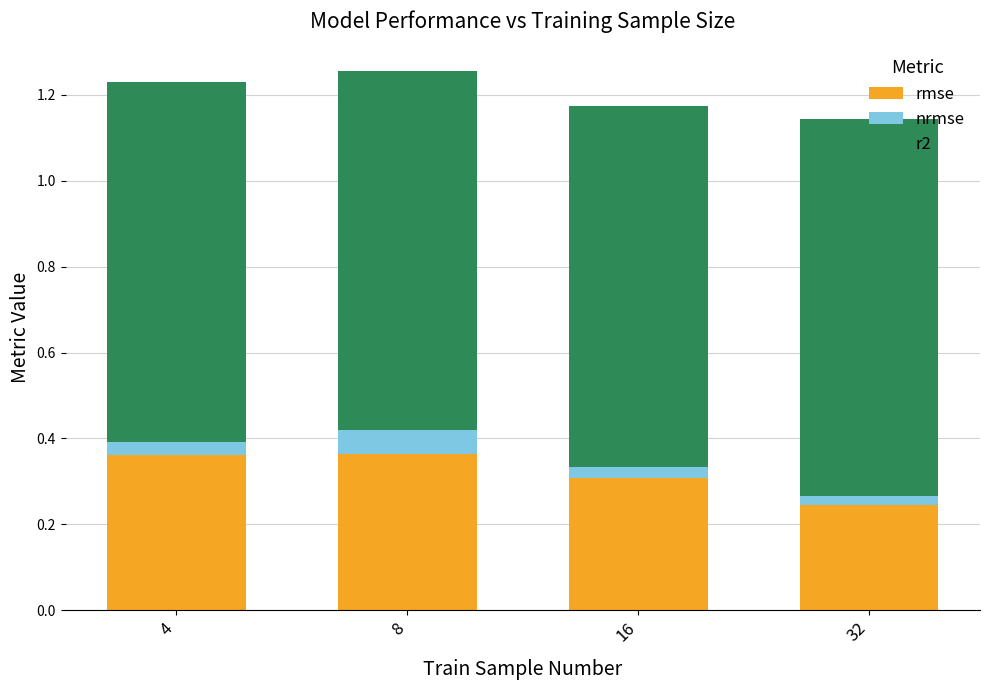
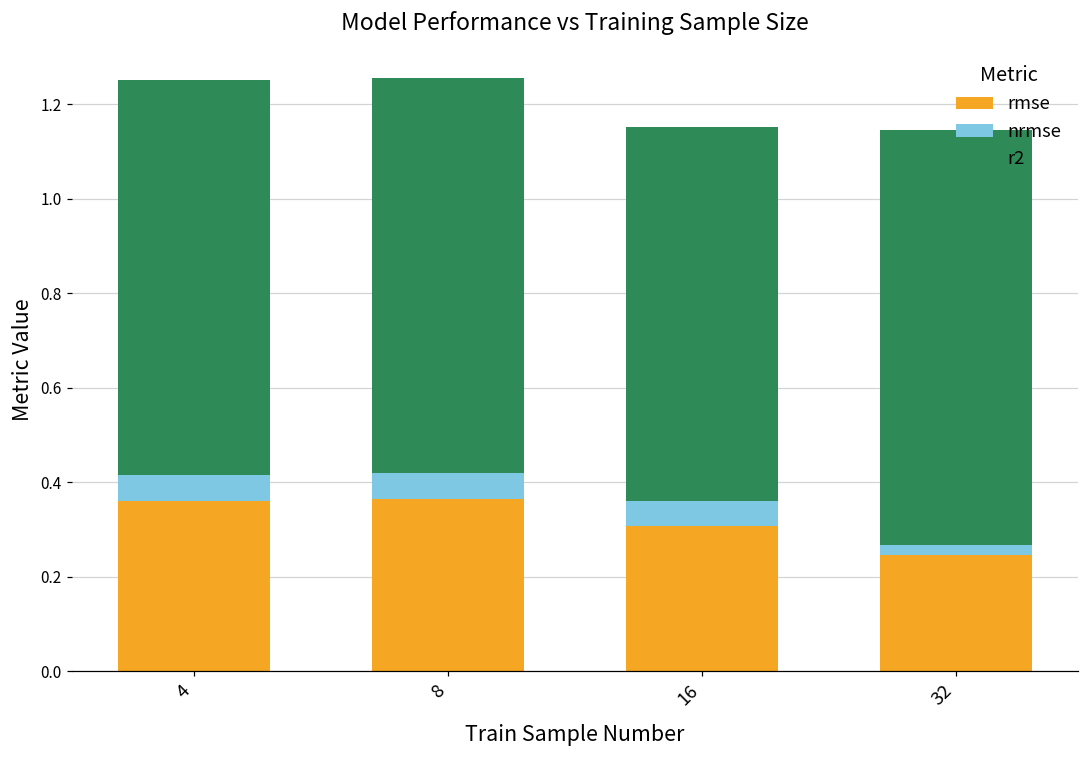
nrmse, 4: 0.03 -> 0.05
nrmse, 16: 0.03 -> 0.05
r2, 16: 0.84 -> 0.79
